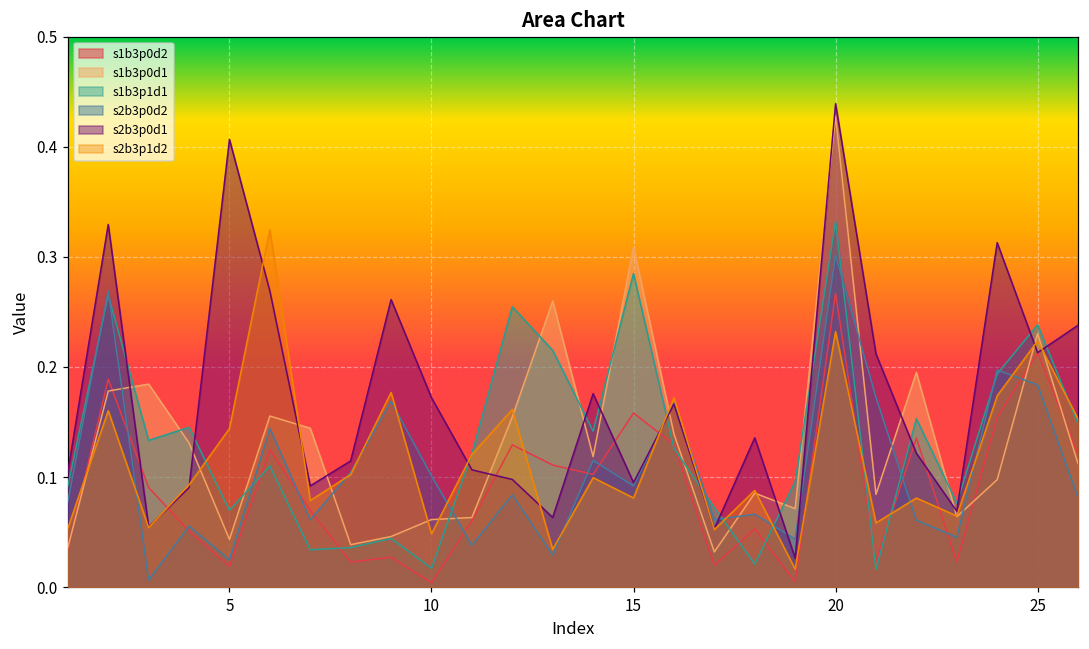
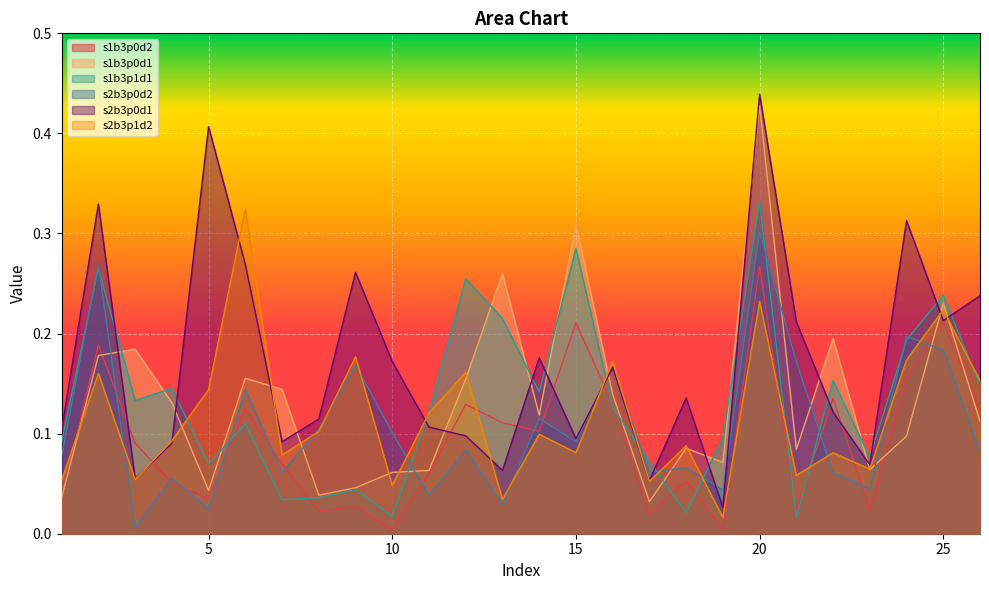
s1b3p0d2, 5: 0.019 -> 0.035
s1b3p0d2, 15: 0.158 -> 0.211
